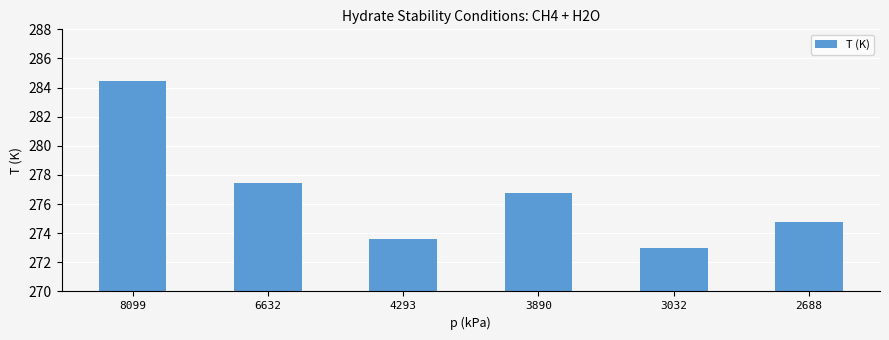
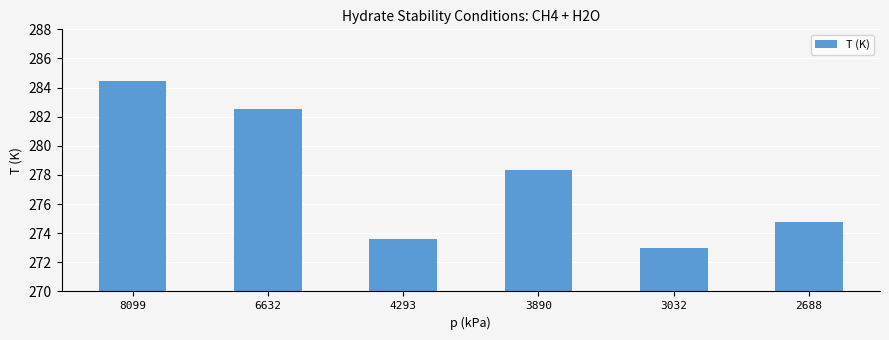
6632: 277.4 -> 282.6
3890: 276.8 -> 278.4
